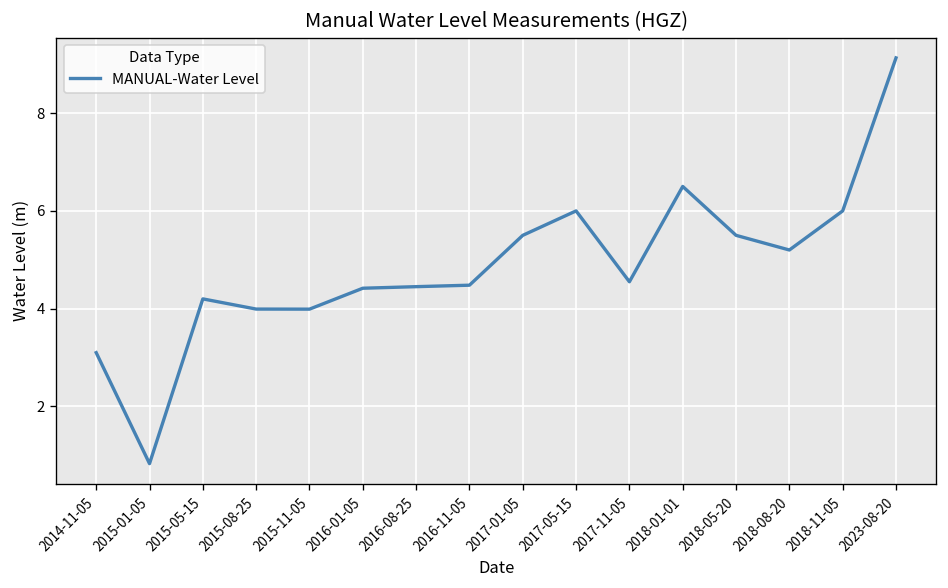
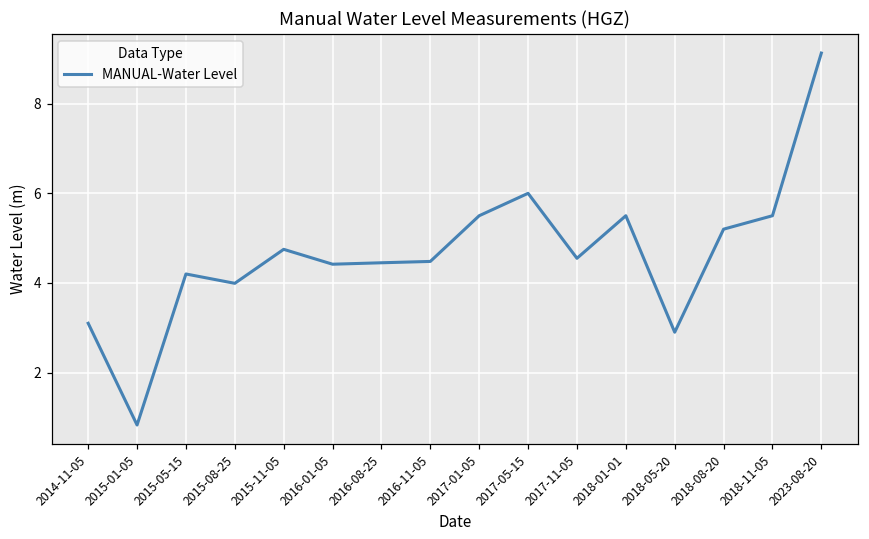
2015-11-05: 4.0 -> 4.8
2018-01-01: 6.5 -> 5.5
2018-05-20: 5.5 -> 2.9
2018-11-05: 6.0 -> 5.5
